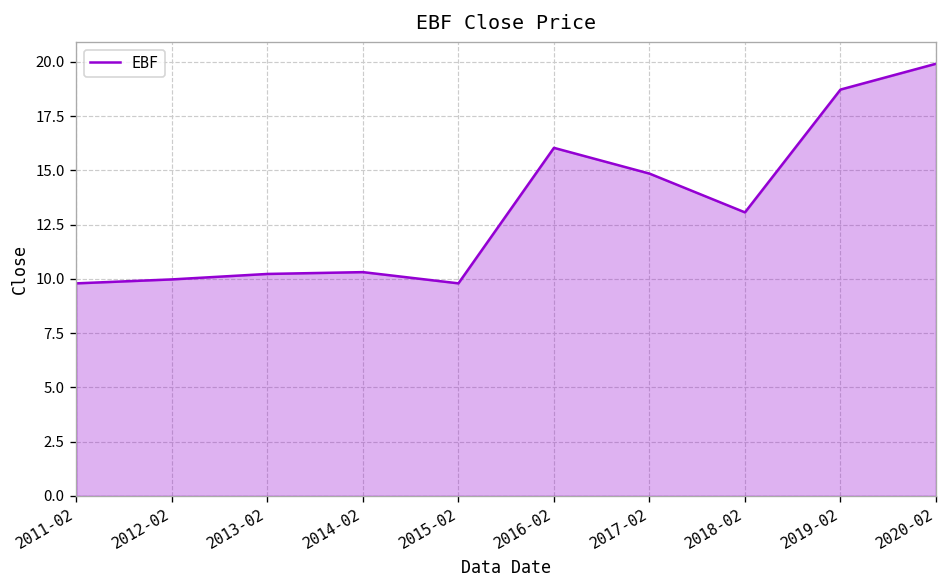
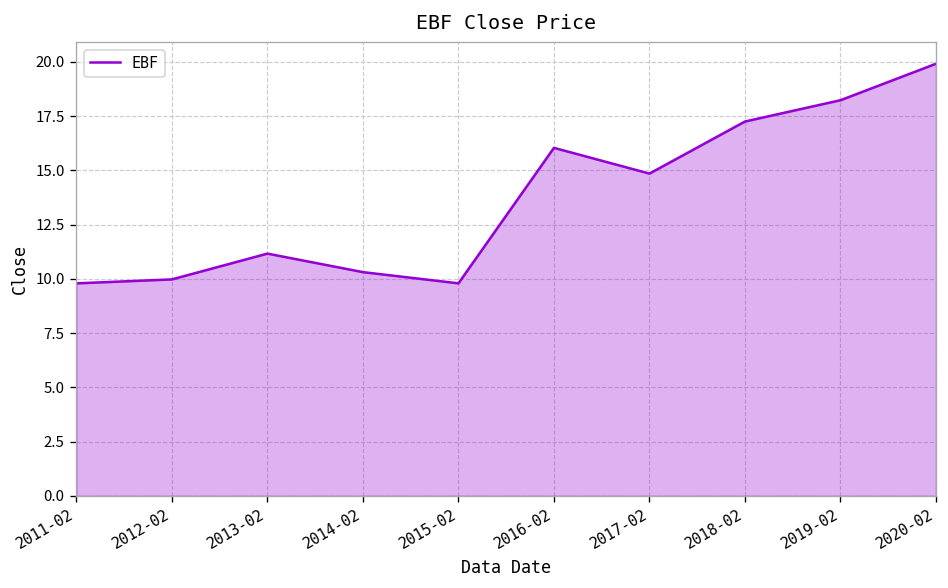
2013-02: 10.2 -> 11.2
2018-02: 13.1 -> 17.3
2019-02: 18.7 -> 18.2
